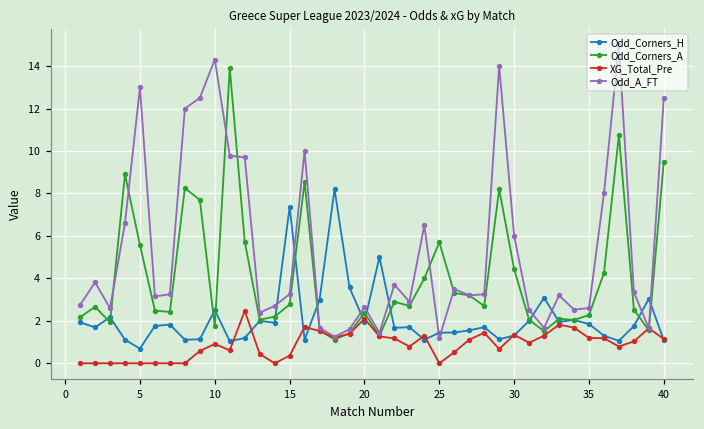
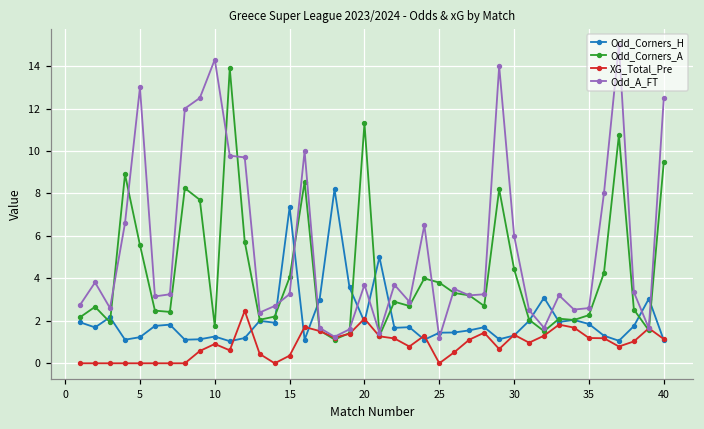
Odd_Corners_H, 5: 0.7 -> 1.2
Odd_Corners_H, 10: 2.5 -> 1.3
Odd_Corners_A, 15: 2.8 -> 4.1
Odd_Corners_A, 20: 2.4 -> 11.3
Odd_A_FT, 20: 2.7 -> 3.7
Odd_Corners_A, 25: 5.7 -> 3.8
